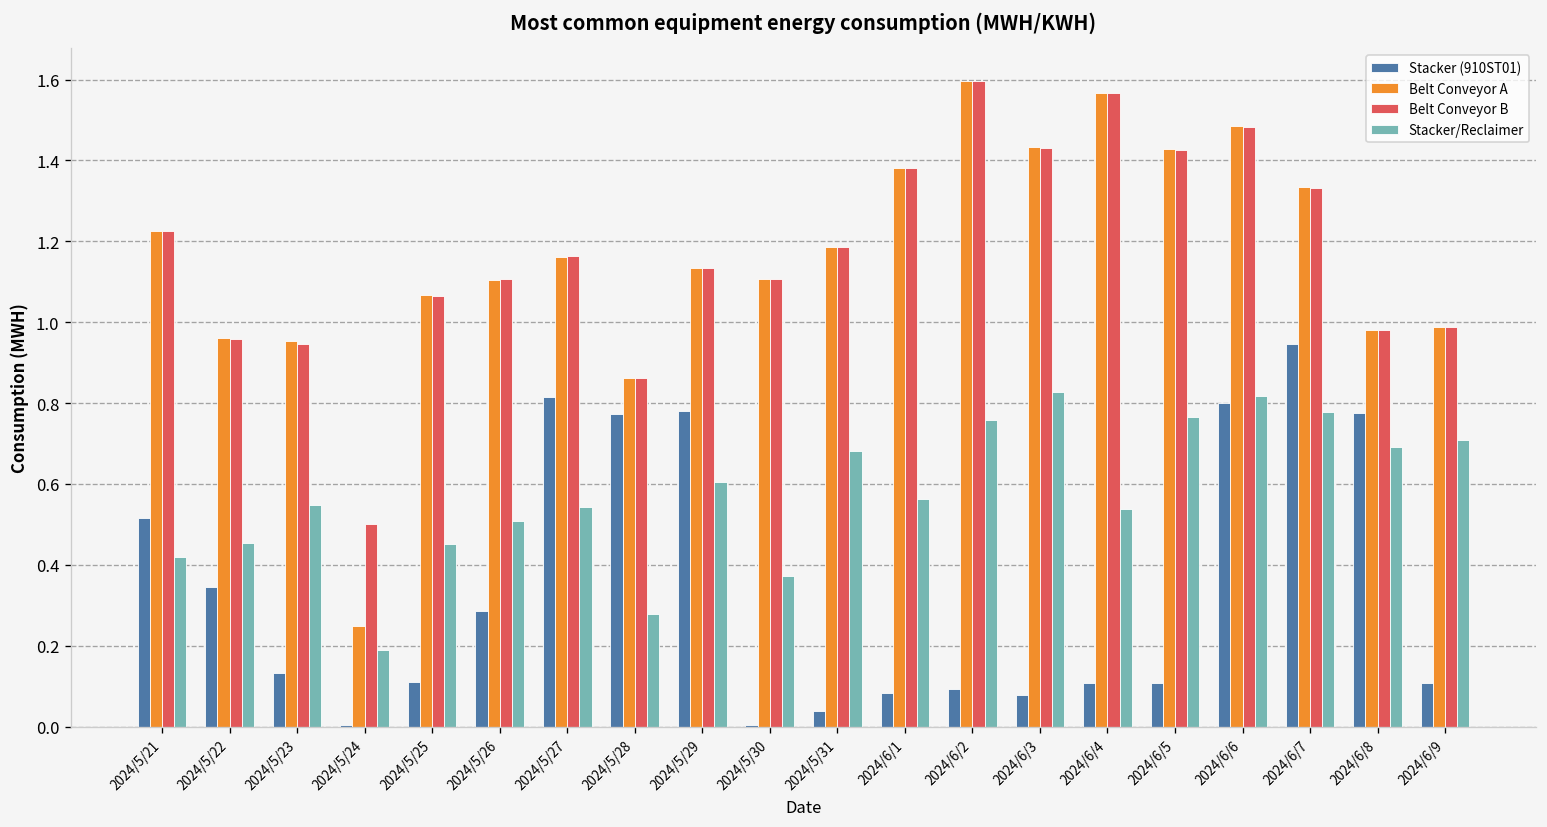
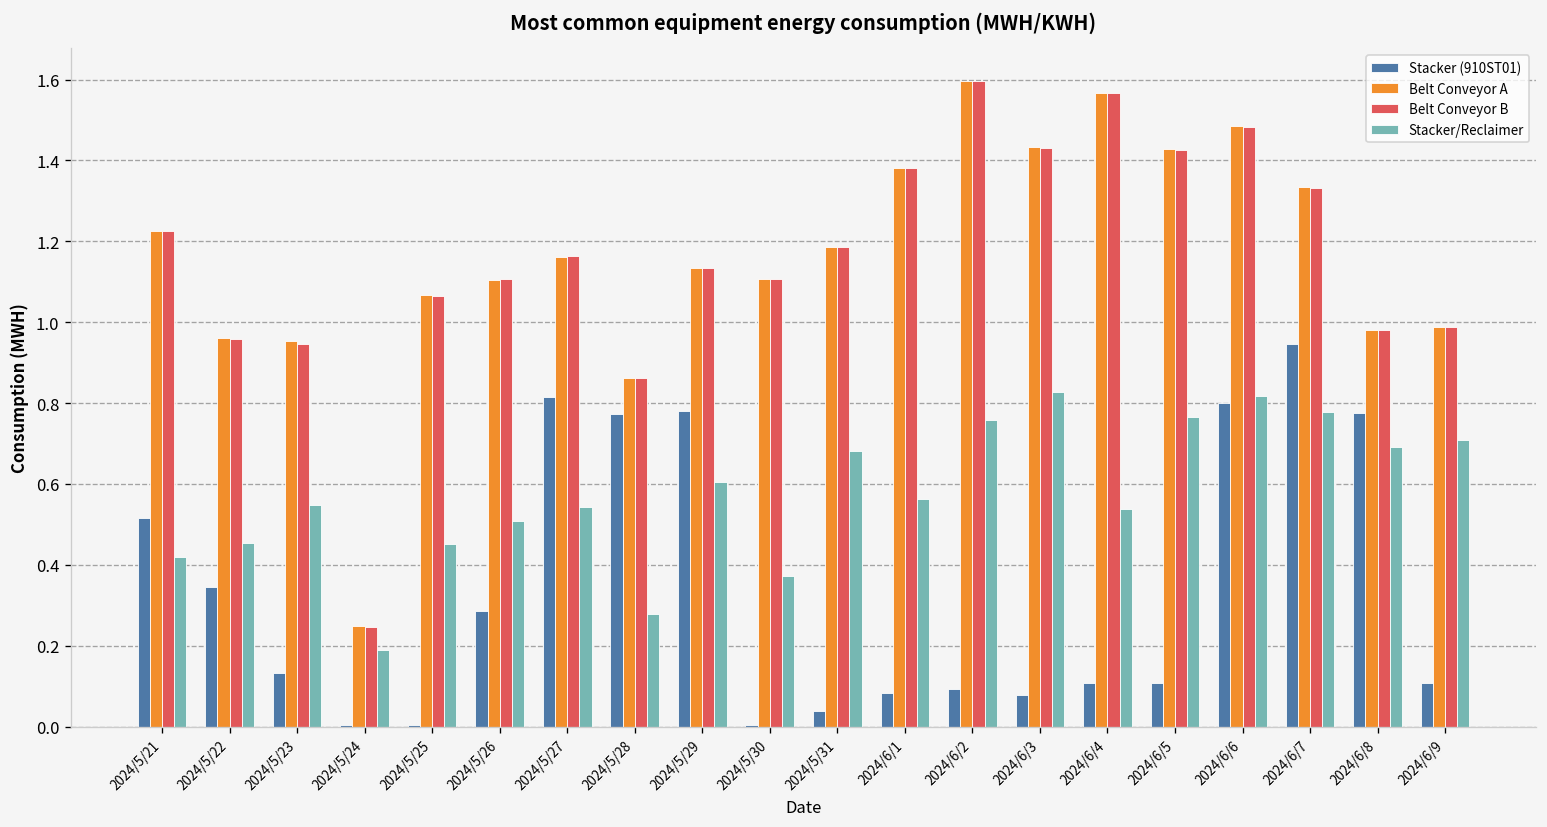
Belt Conveyor B, 2024/5/24: 0.50 -> 0.25
Stacker (910ST01), 2024/5/25: 0.11 -> 0.01
